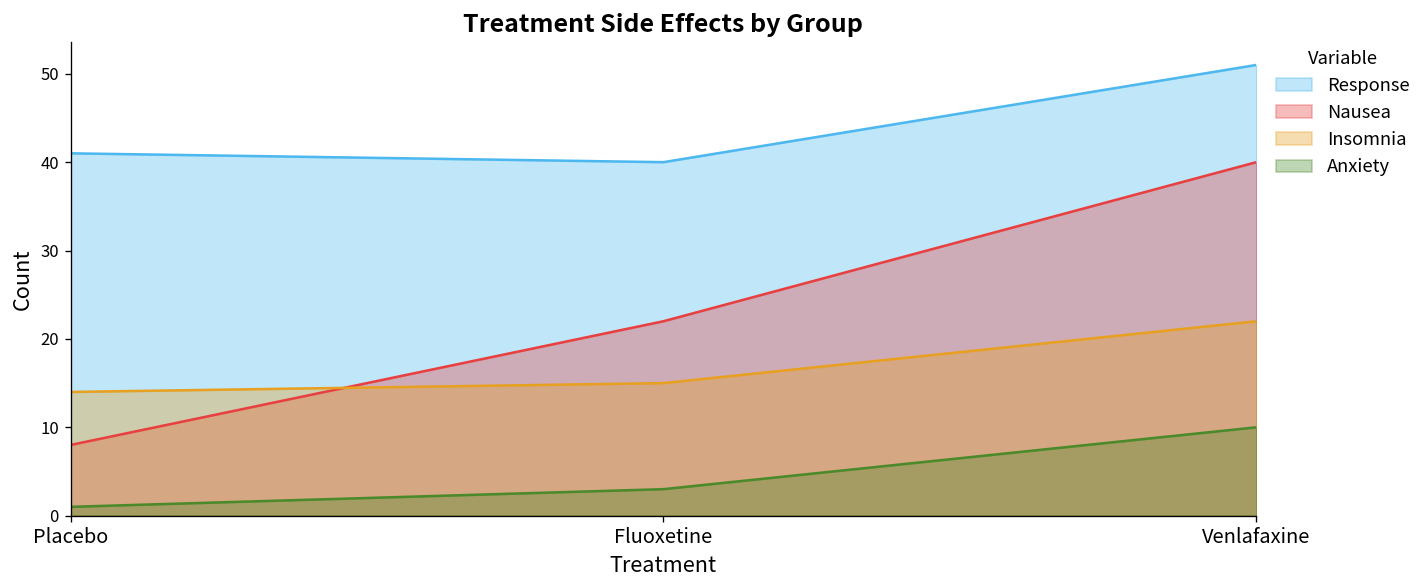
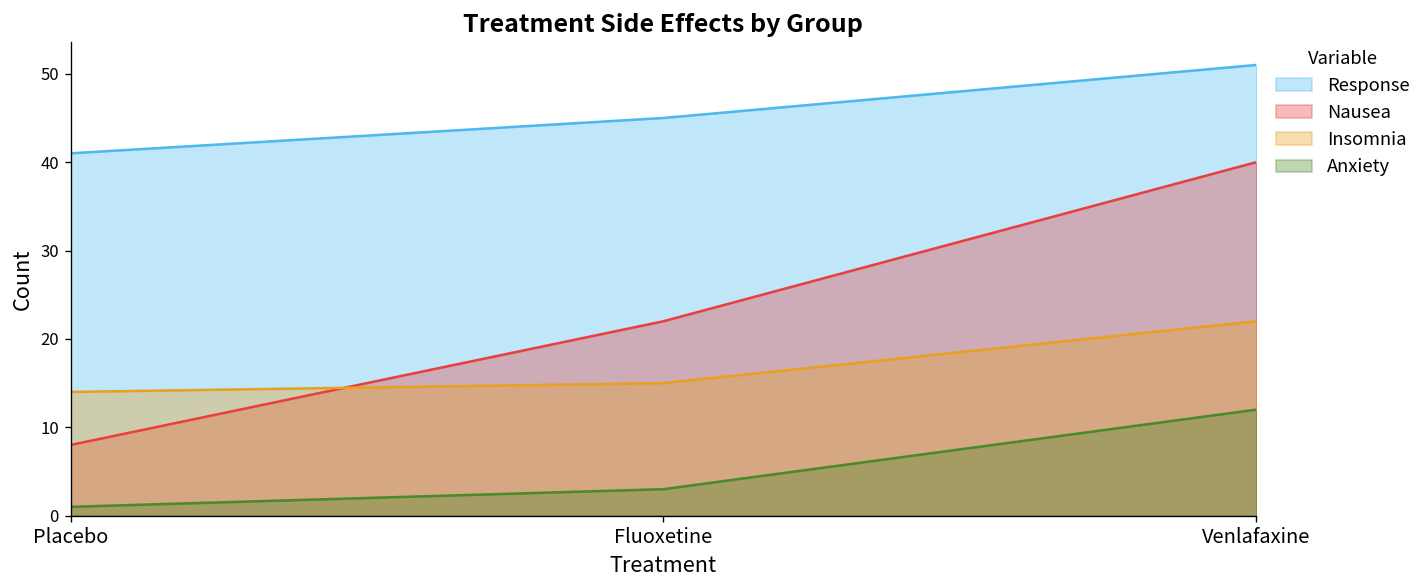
Response, Fluoxetine: 40 -> 45
Anxiety, Venlafaxine: 10 -> 12
